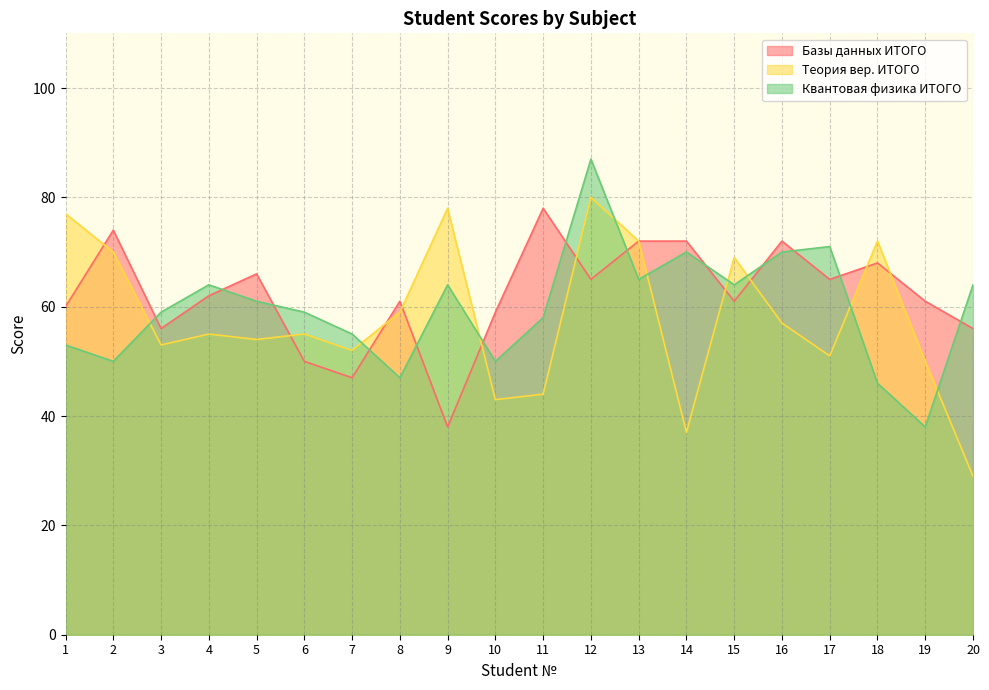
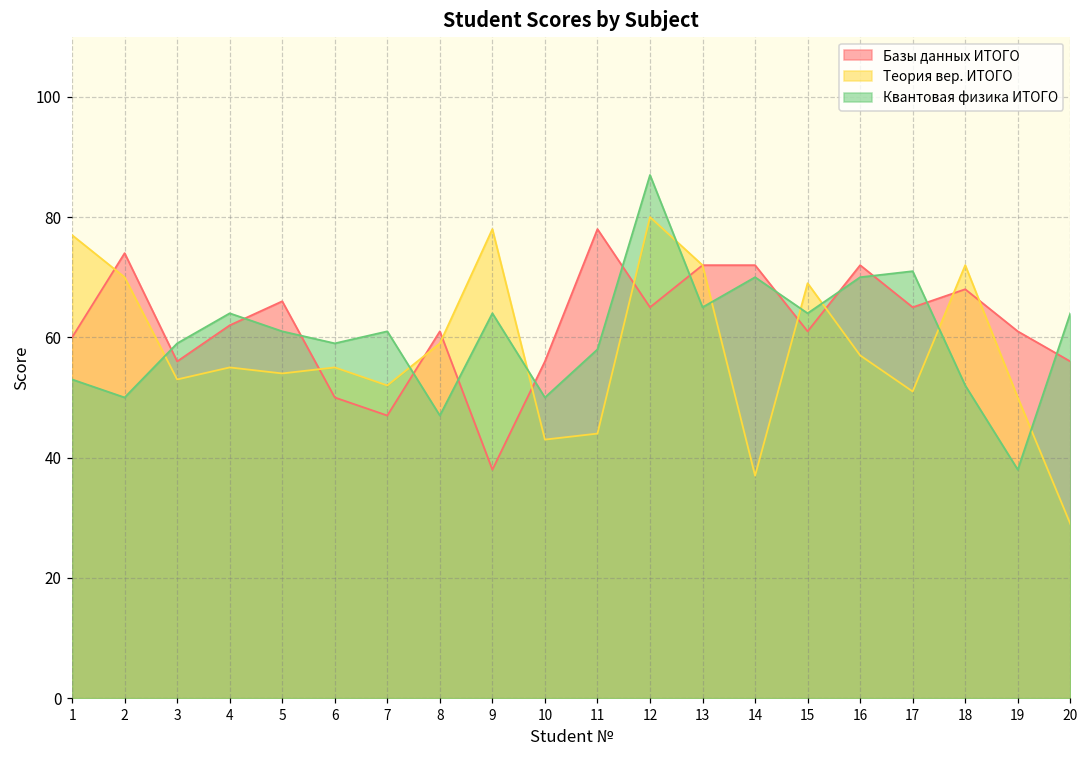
Квантовая физика ИТОГО, 7: 55 -> 61
Базы данных ИТОГО, 10: 59 -> 56
Квантовая физика ИТОГО, 18: 46 -> 52
